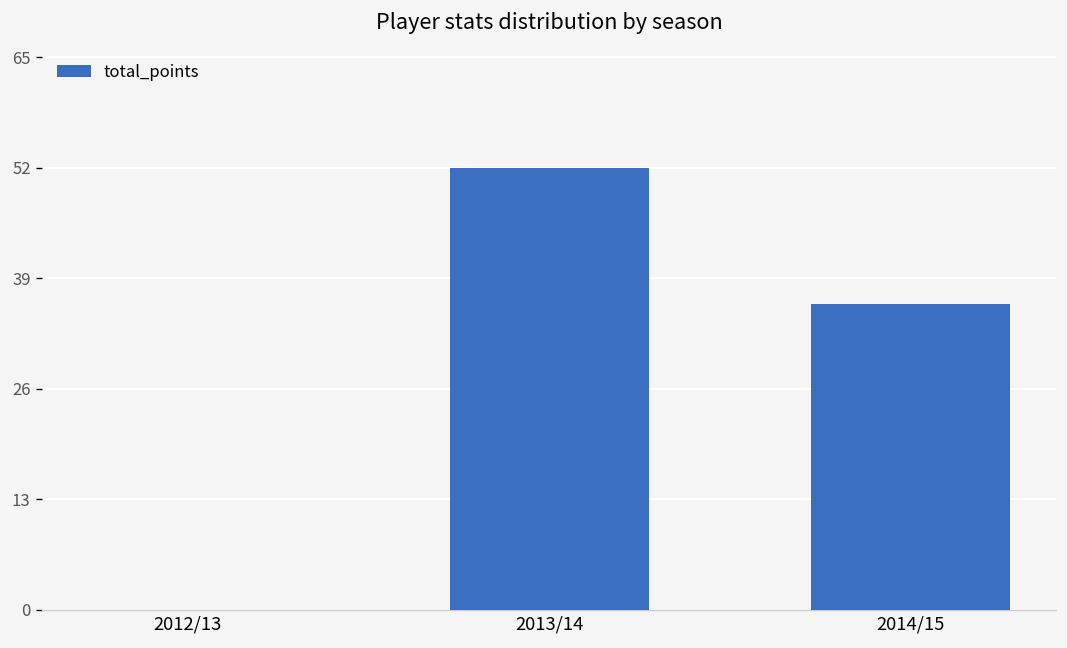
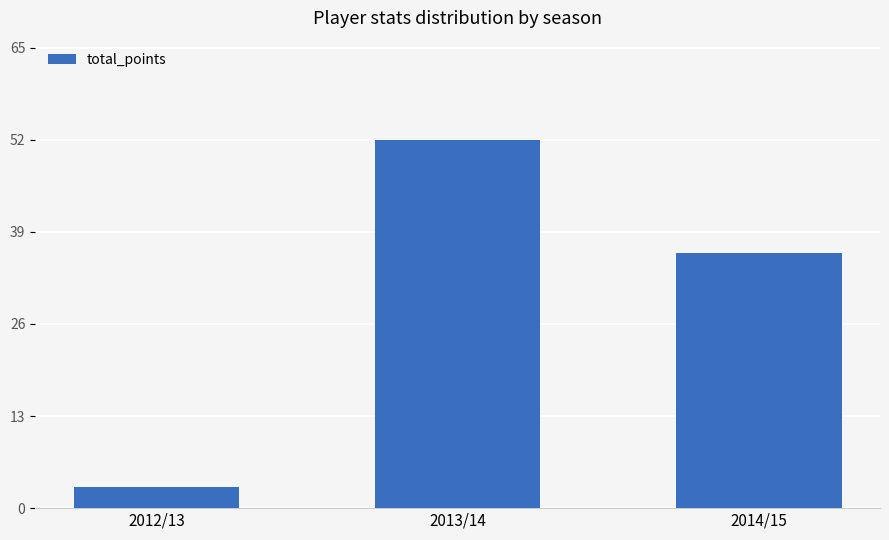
2012/13: 0 -> 3
